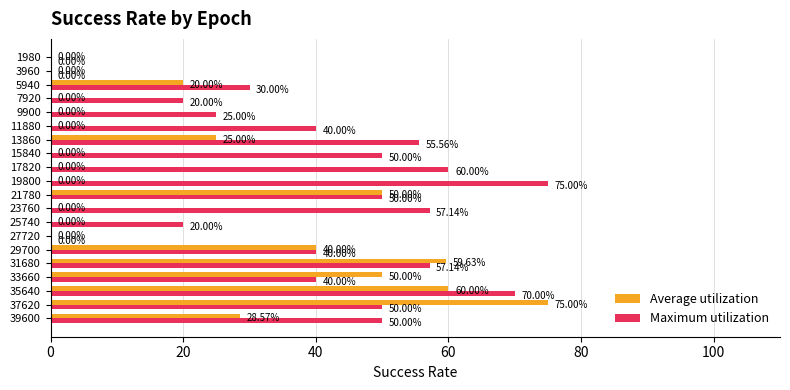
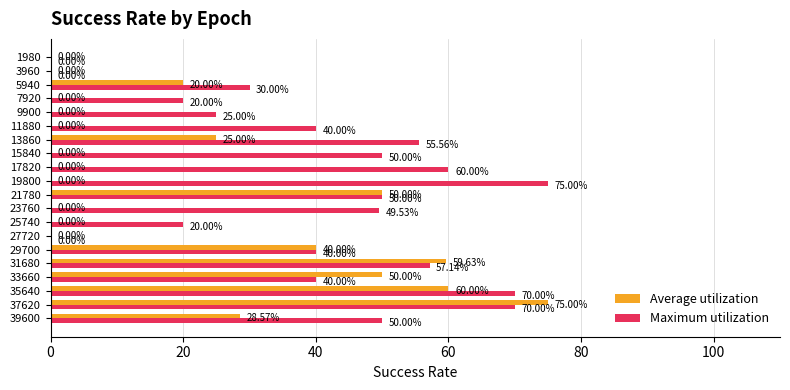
Maximum utilization, 23760: 57.14% -> 49.53%
Maximum utilization, 37620: 50.00% -> 70.00%
